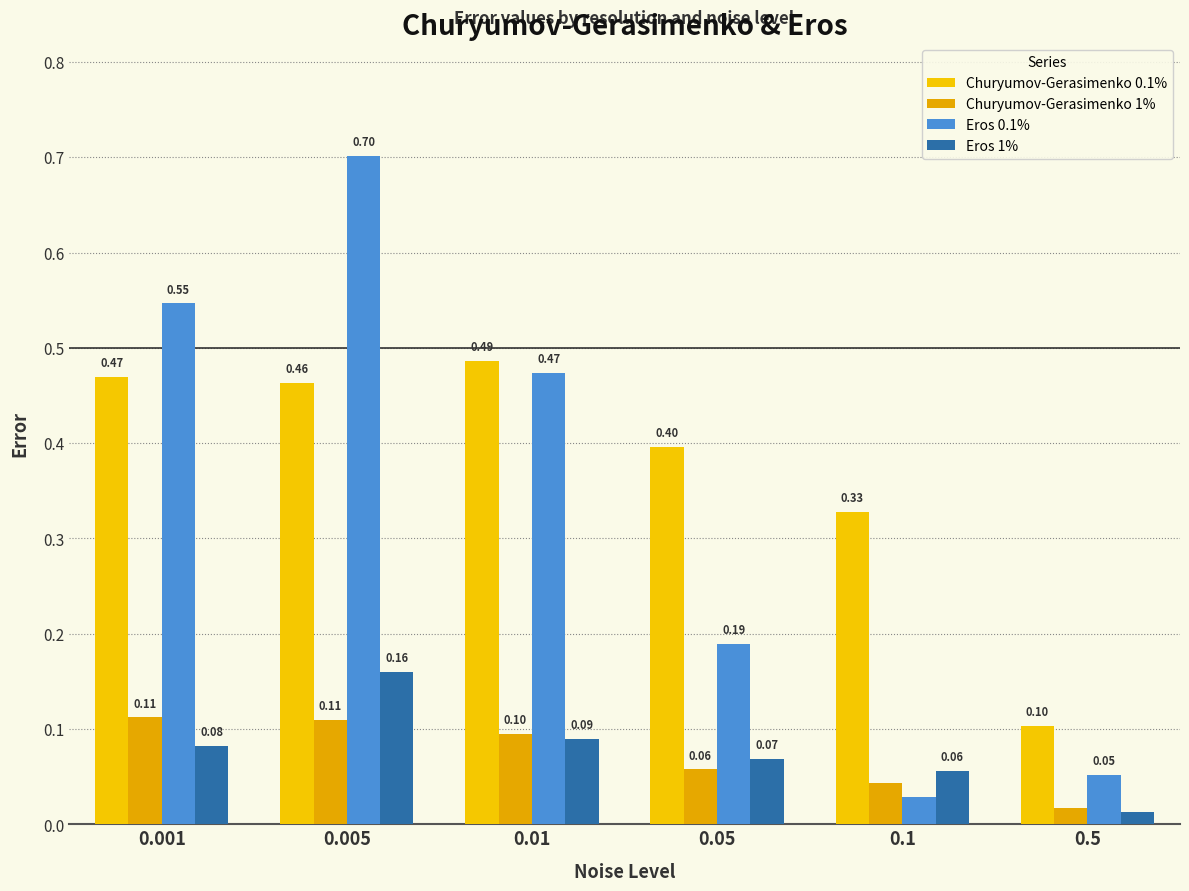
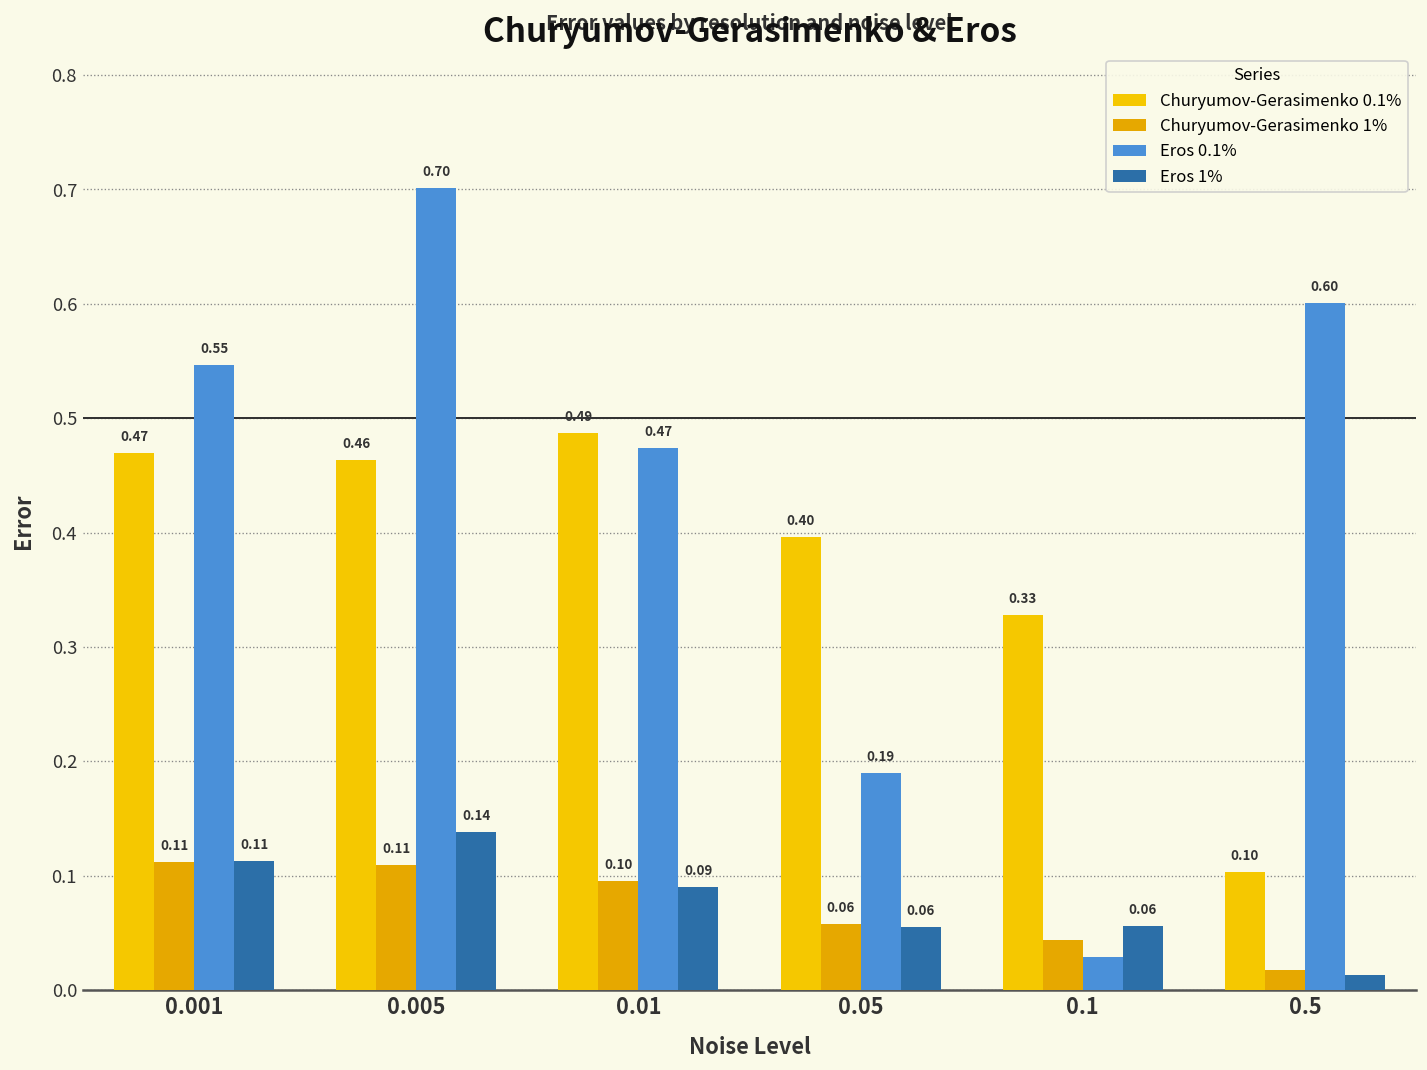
Eros 1%, 0.001: 0.08 -> 0.11
Eros 1%, 0.005: 0.16 -> 0.14
Eros 1%, 0.05: 0.07 -> 0.06
Eros 0.1%, 0.5: 0.05 -> 0.60
